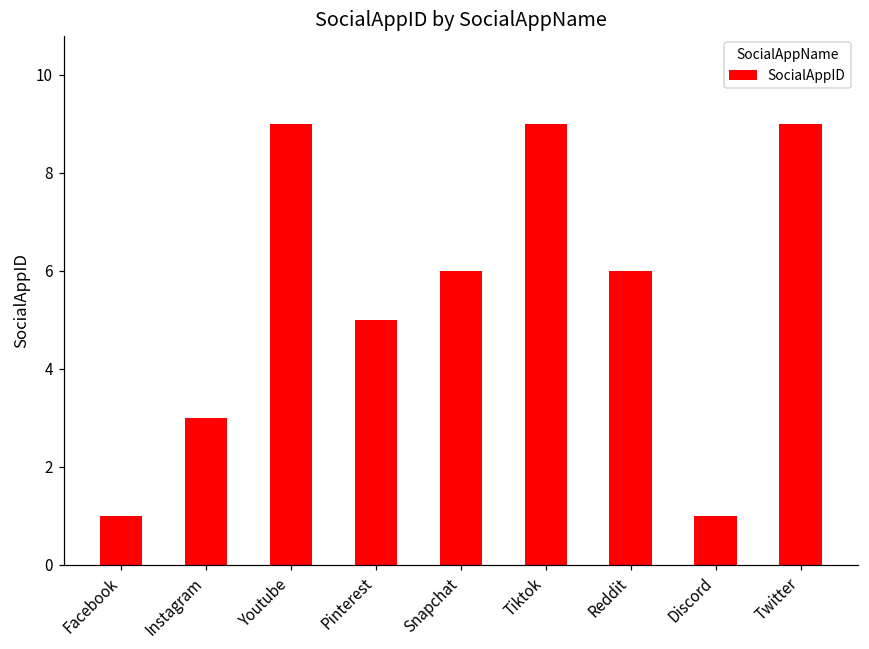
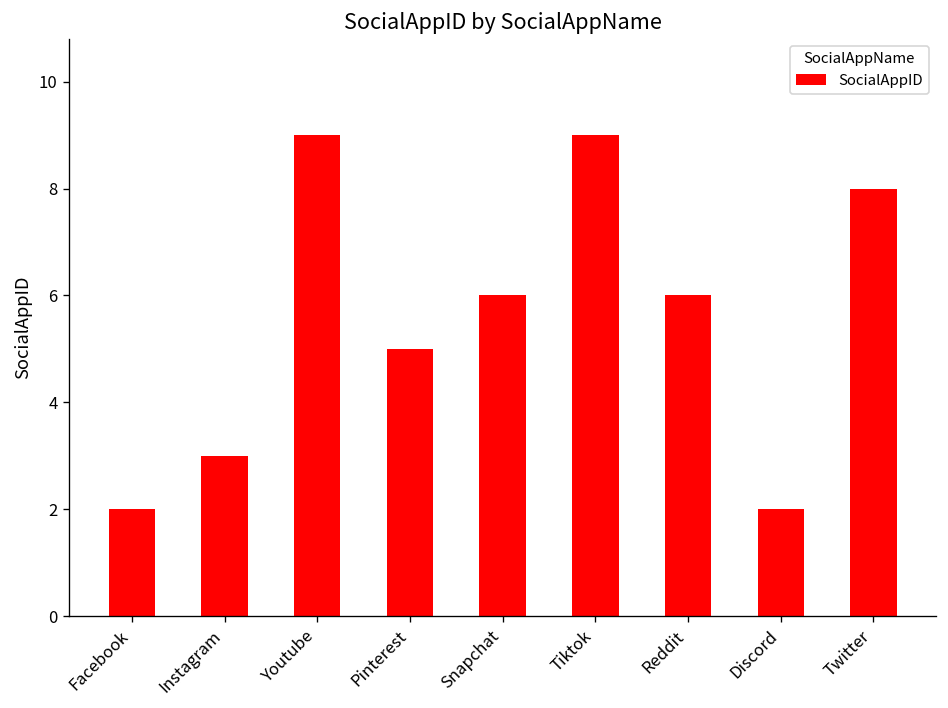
Facebook: 1 -> 2
Discord: 1 -> 2
Twitter: 9 -> 8
